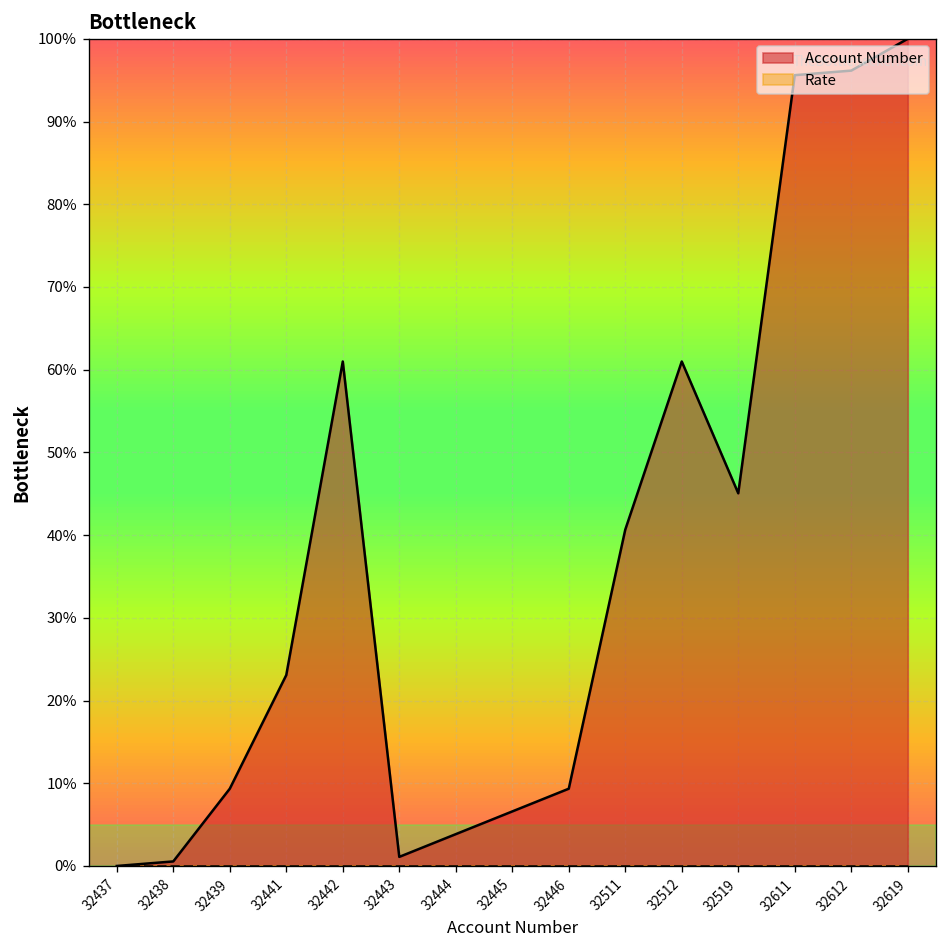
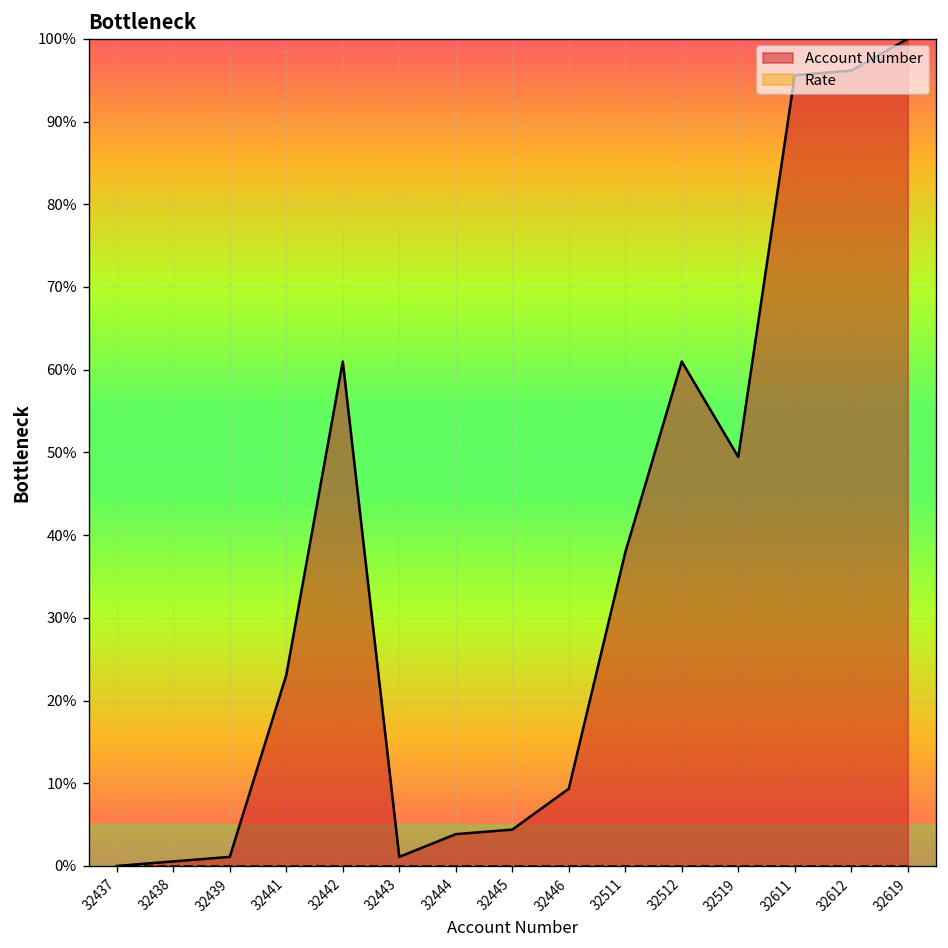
Account Number, 32439: 9% -> 1%
Account Number, 32445: 7% -> 4%
Account Number, 32511: 41% -> 38%
Account Number, 32519: 45% -> 49%
